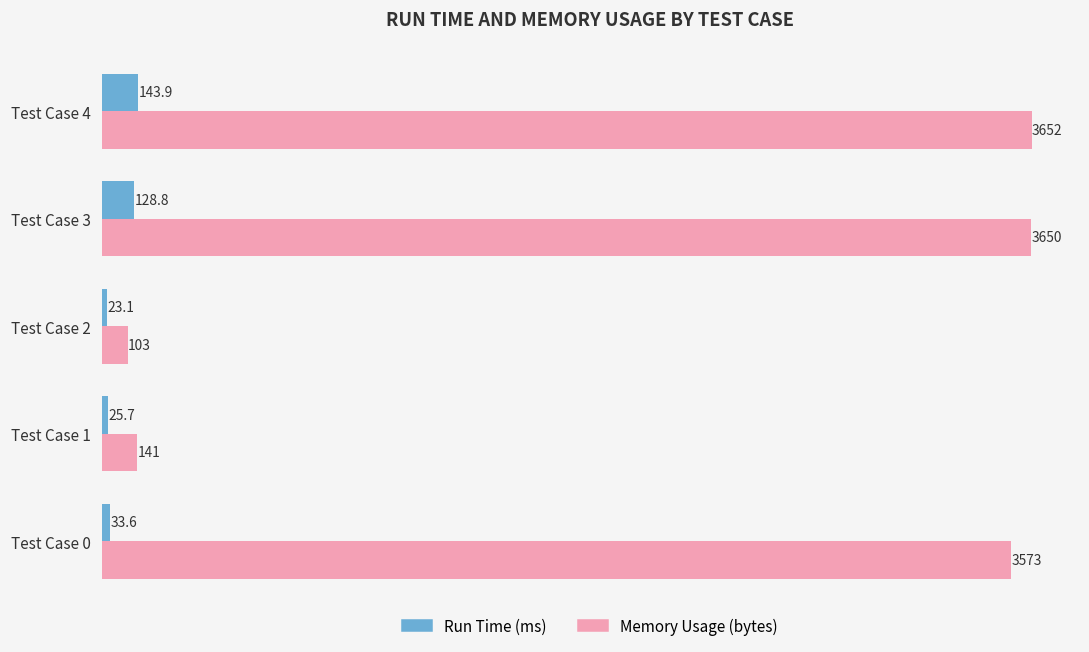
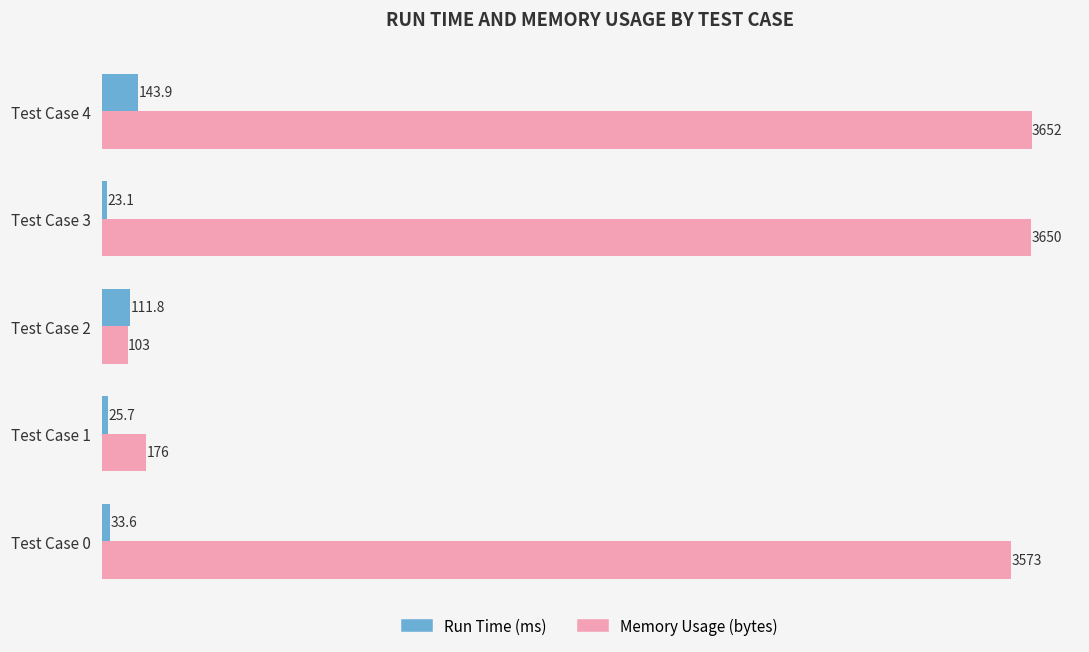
Run Time (ms), Test Case 3: 128.8 -> 23.1
Run Time (ms), Test Case 2: 23.1 -> 111.8
Memory Usage (bytes), Test Case 1: 141 -> 176
